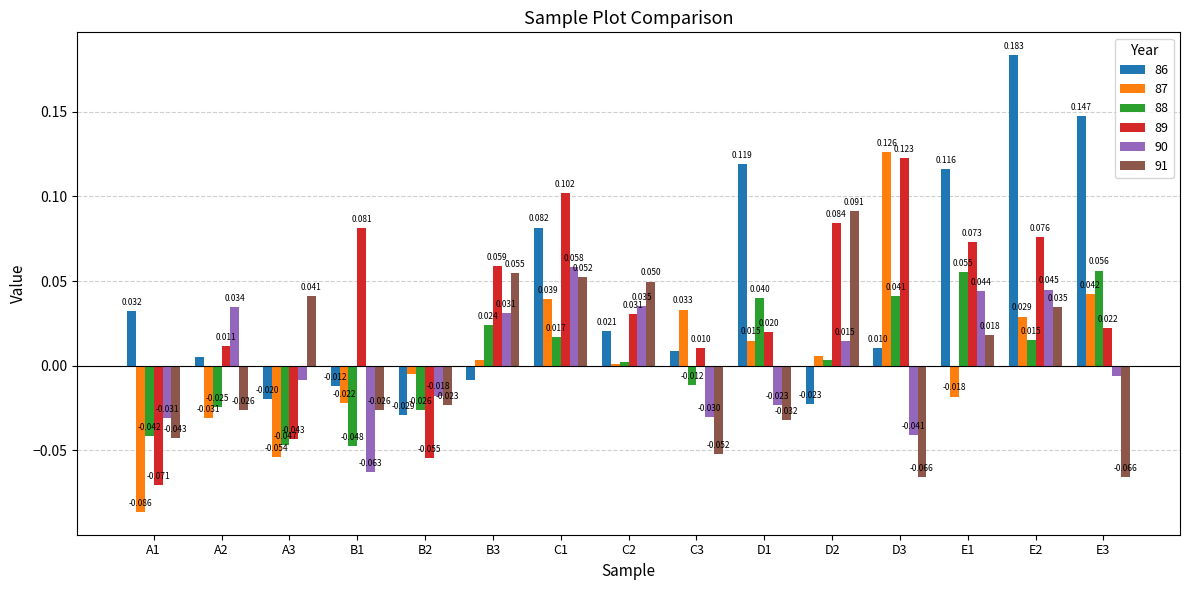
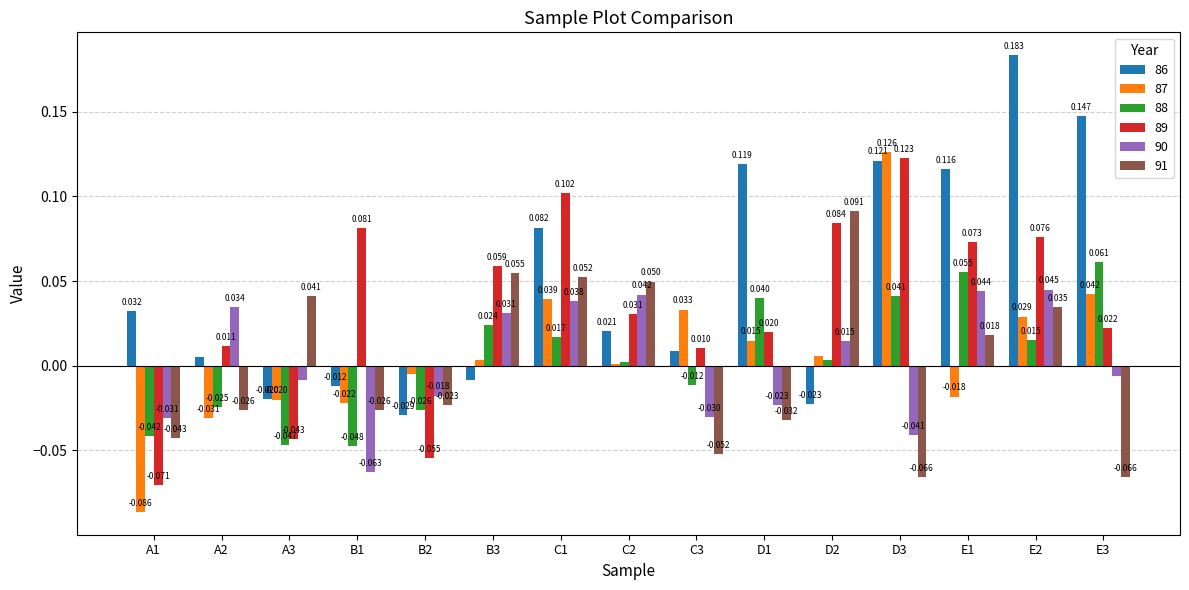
87, A3: -0.054 -> -0.020
90, C1: 0.058 -> 0.038
90, C2: 0.035 -> 0.042
86, D3: 0.010 -> 0.121
88, E3: 0.056 -> 0.061
